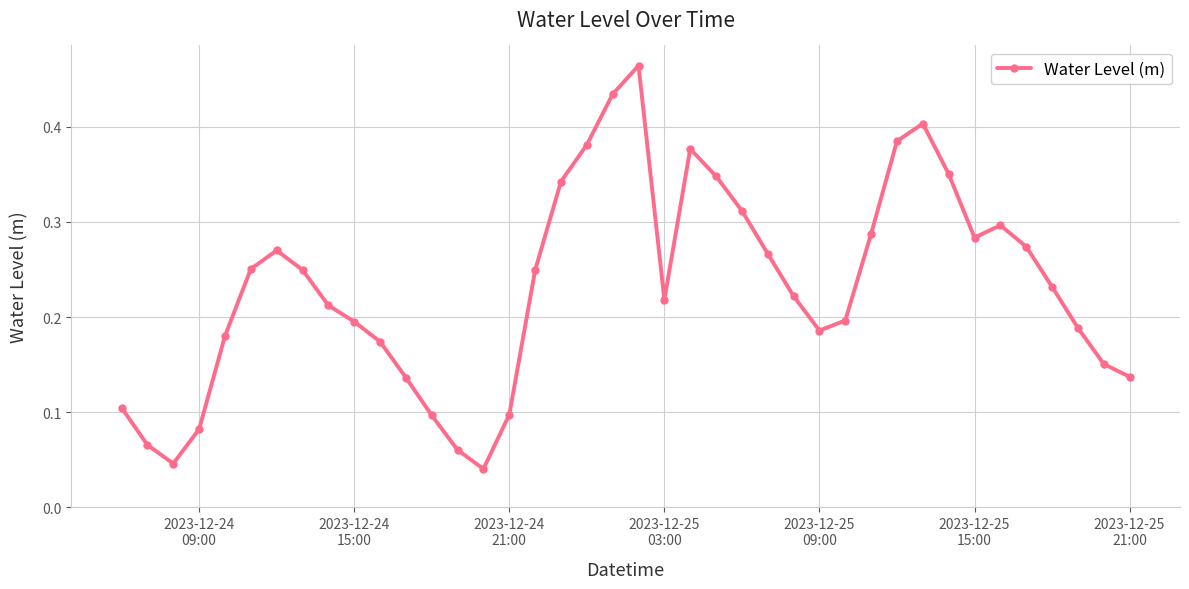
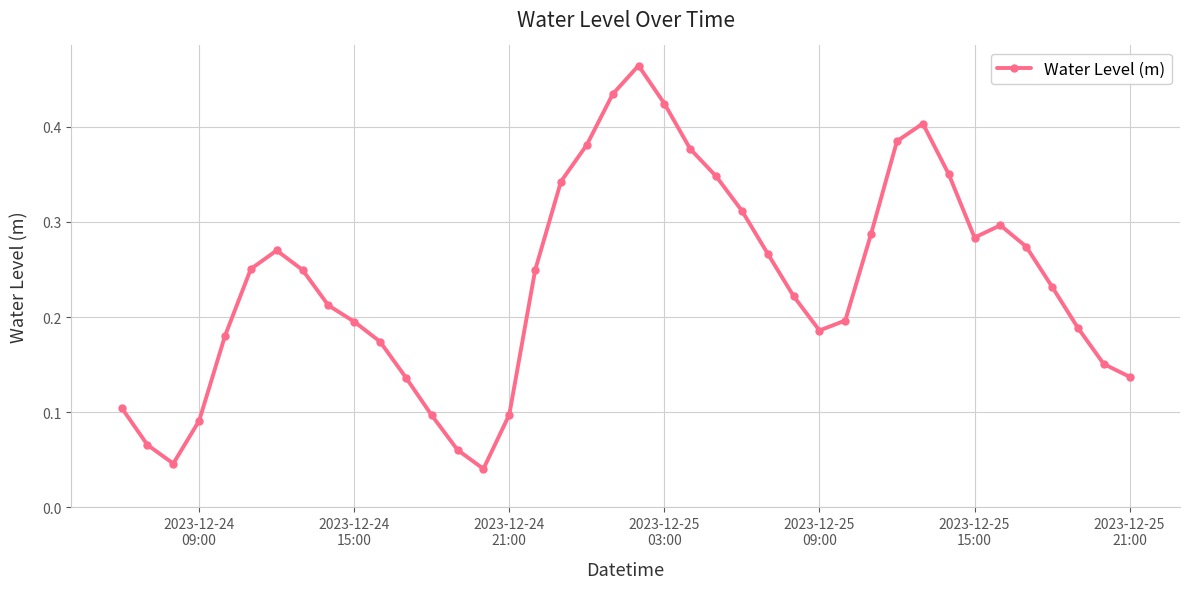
2023-12-24 09:00: 0.08 -> 0.09
2023-12-25 03:00: 0.22 -> 0.42
